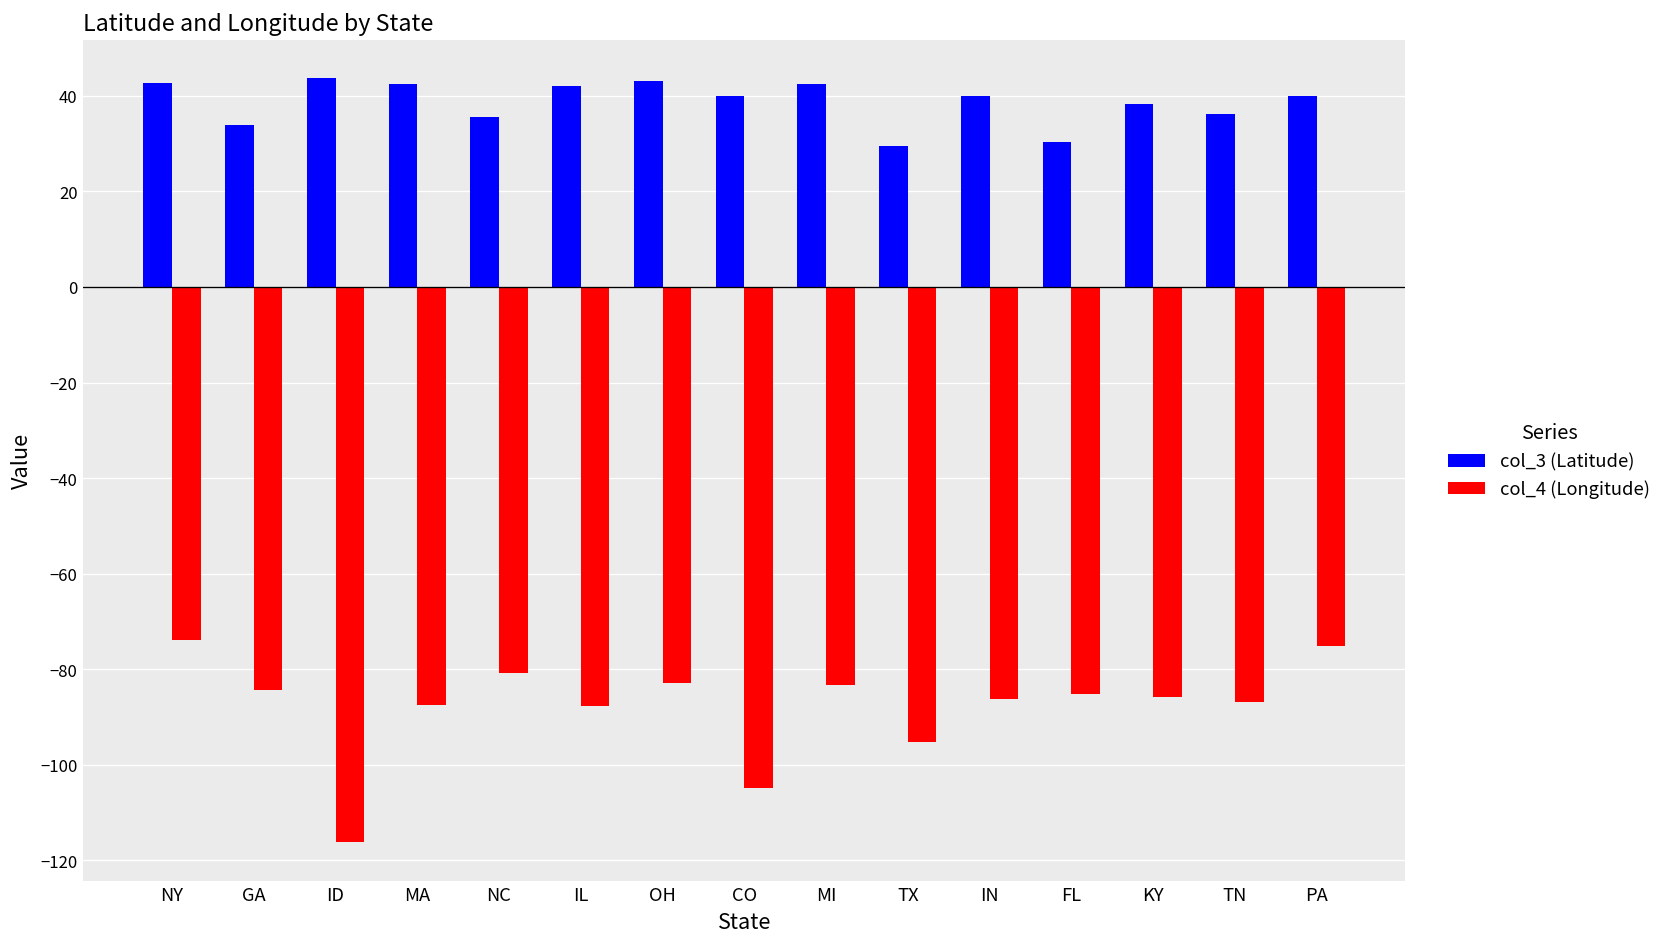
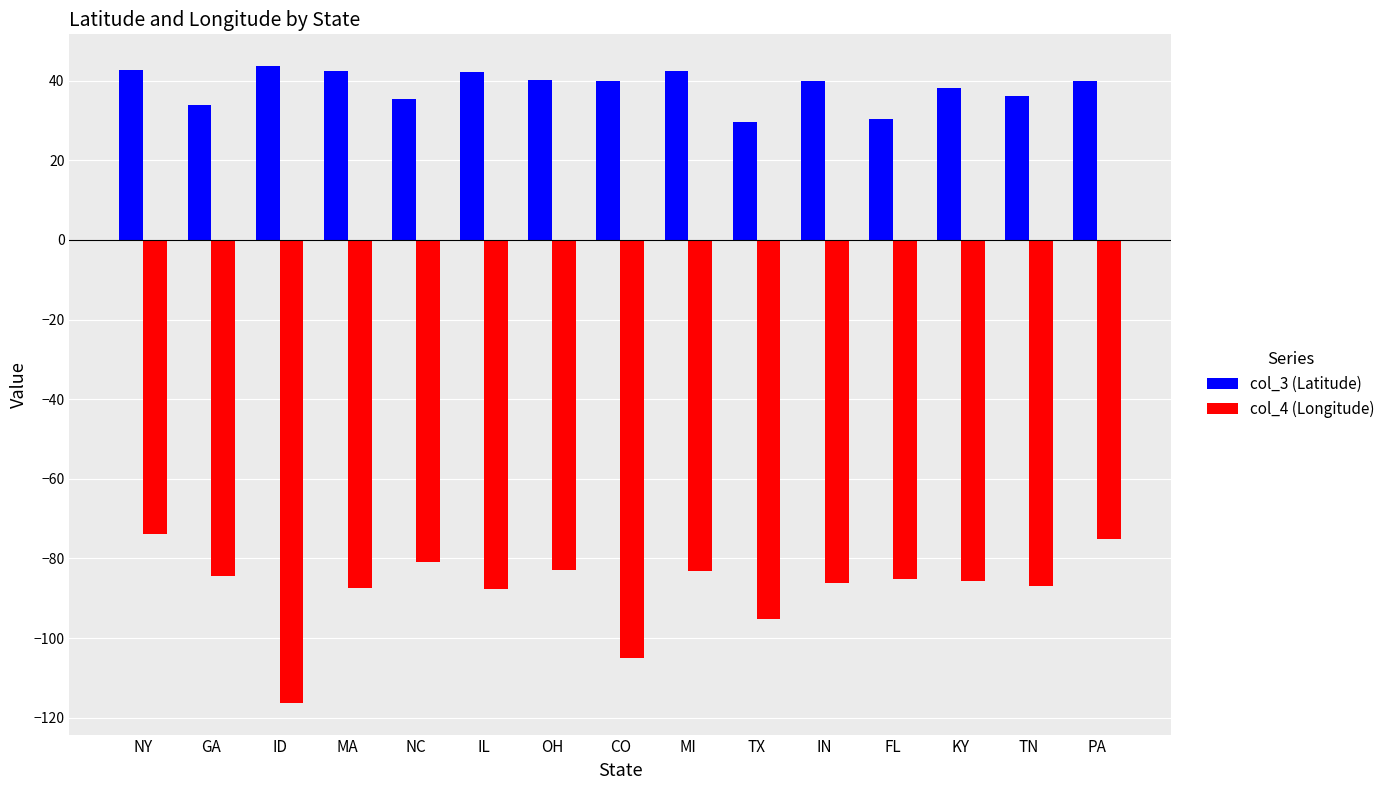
col_3 (Latitude), OH: 43 -> 40
